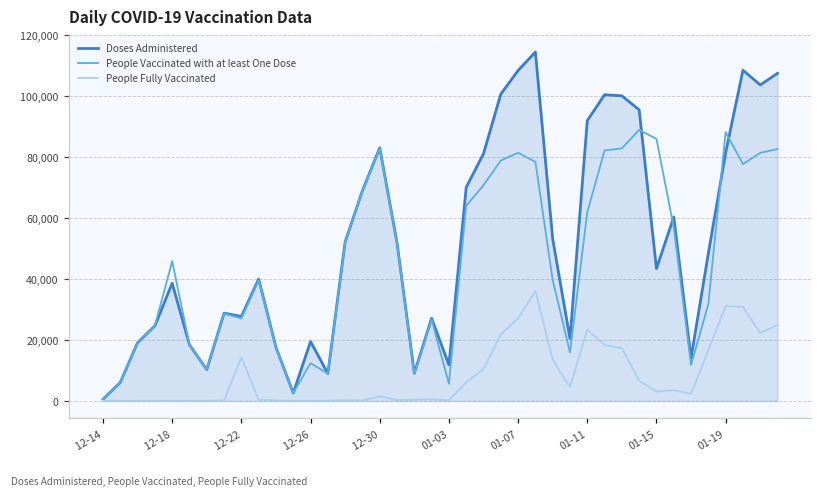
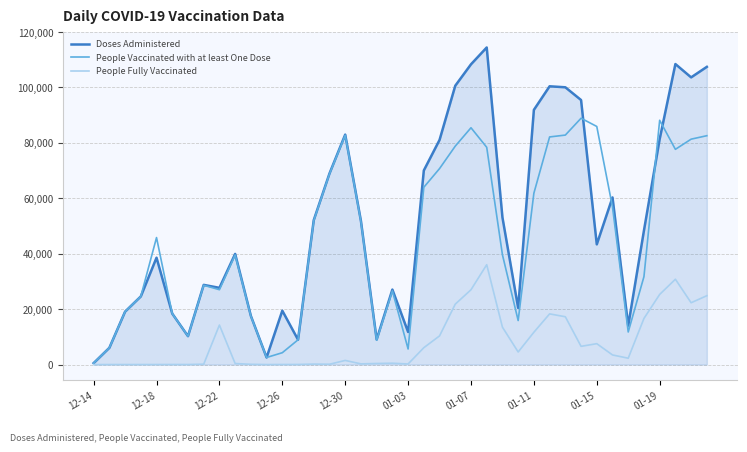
People Vaccinated with at least One Dose, 12-26: 12,000 -> 4,000
People Vaccinated with at least One Dose, 01-07: 81,000 -> 85,000
People Fully Vaccinated, 01-11: 23,000 -> 12,000
People Fully Vaccinated, 01-15: 3,000 -> 8,000
People Fully Vaccinated, 01-19: 31,000 -> 25,000
